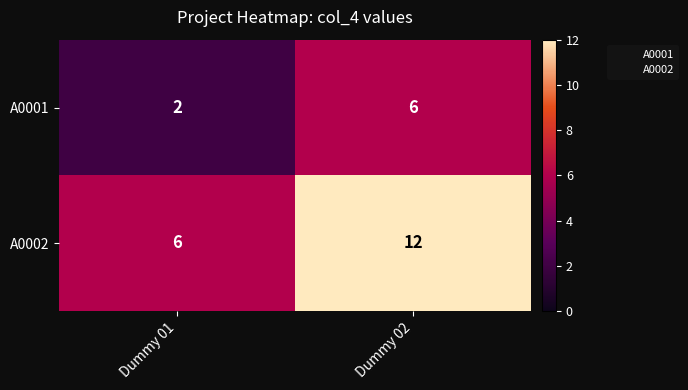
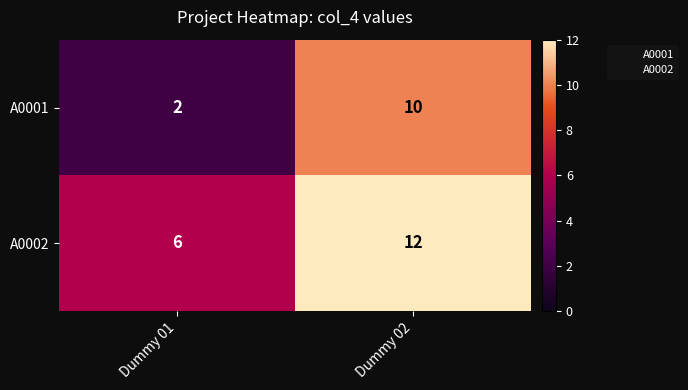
A0001, Dummy 02: 6 -> 10
